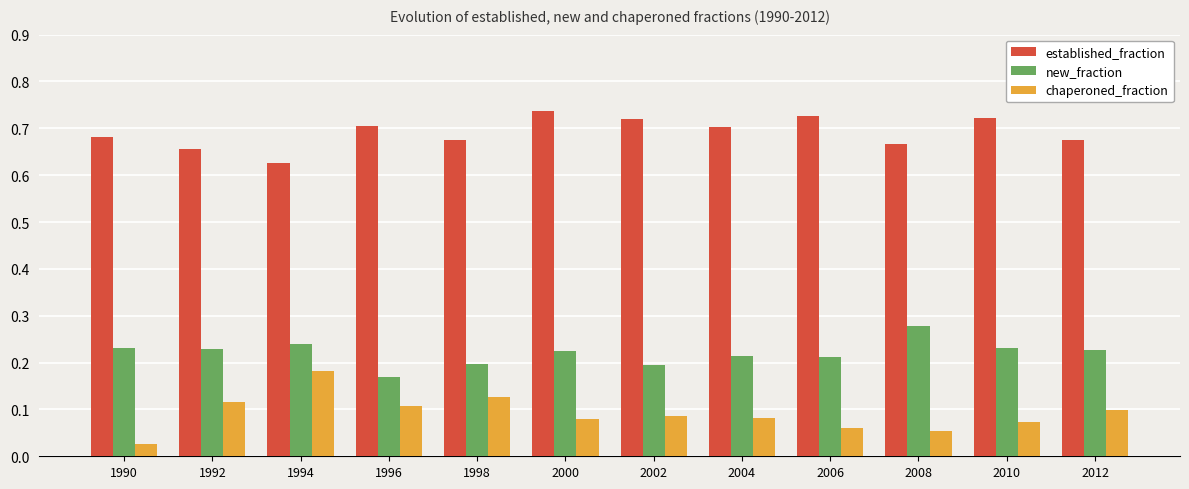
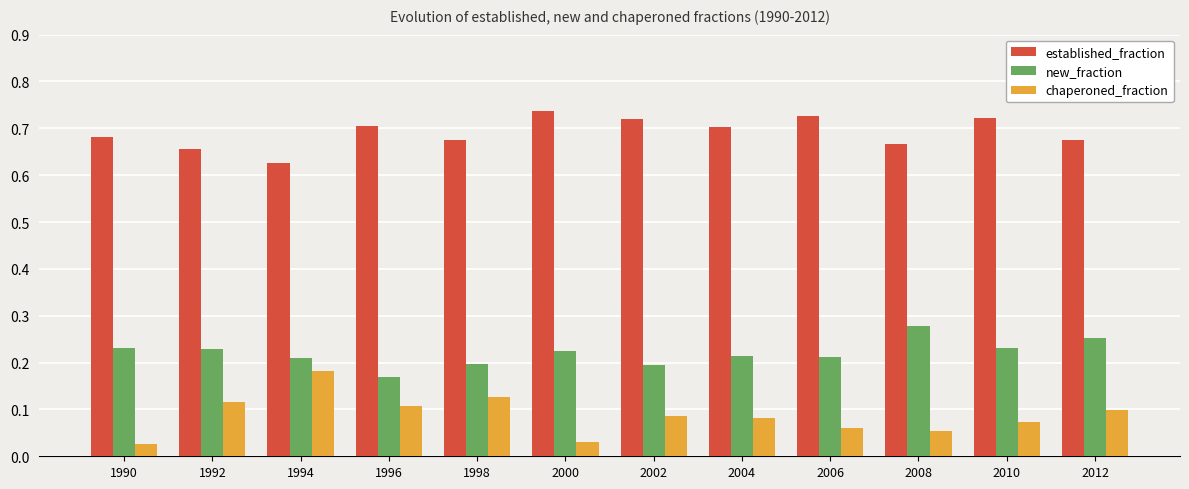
new_fraction, 1994: 0.24 -> 0.21
chaperoned_fraction, 2000: 0.08 -> 0.03
new_fraction, 2012: 0.23 -> 0.25
